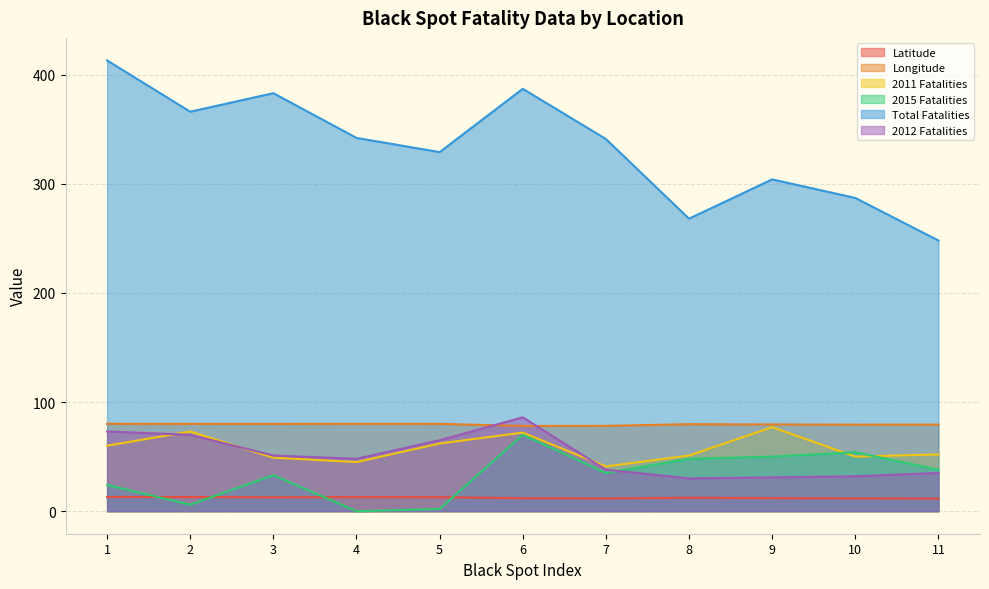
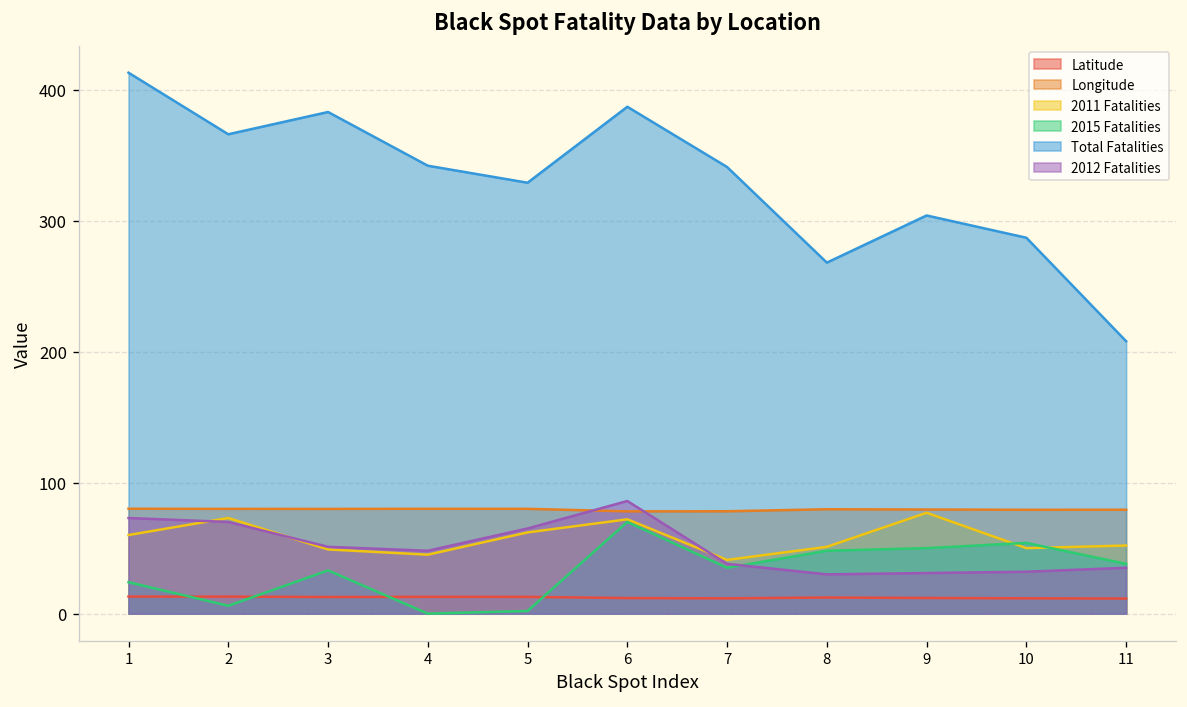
Total Fatalities, 11: 248 -> 208
